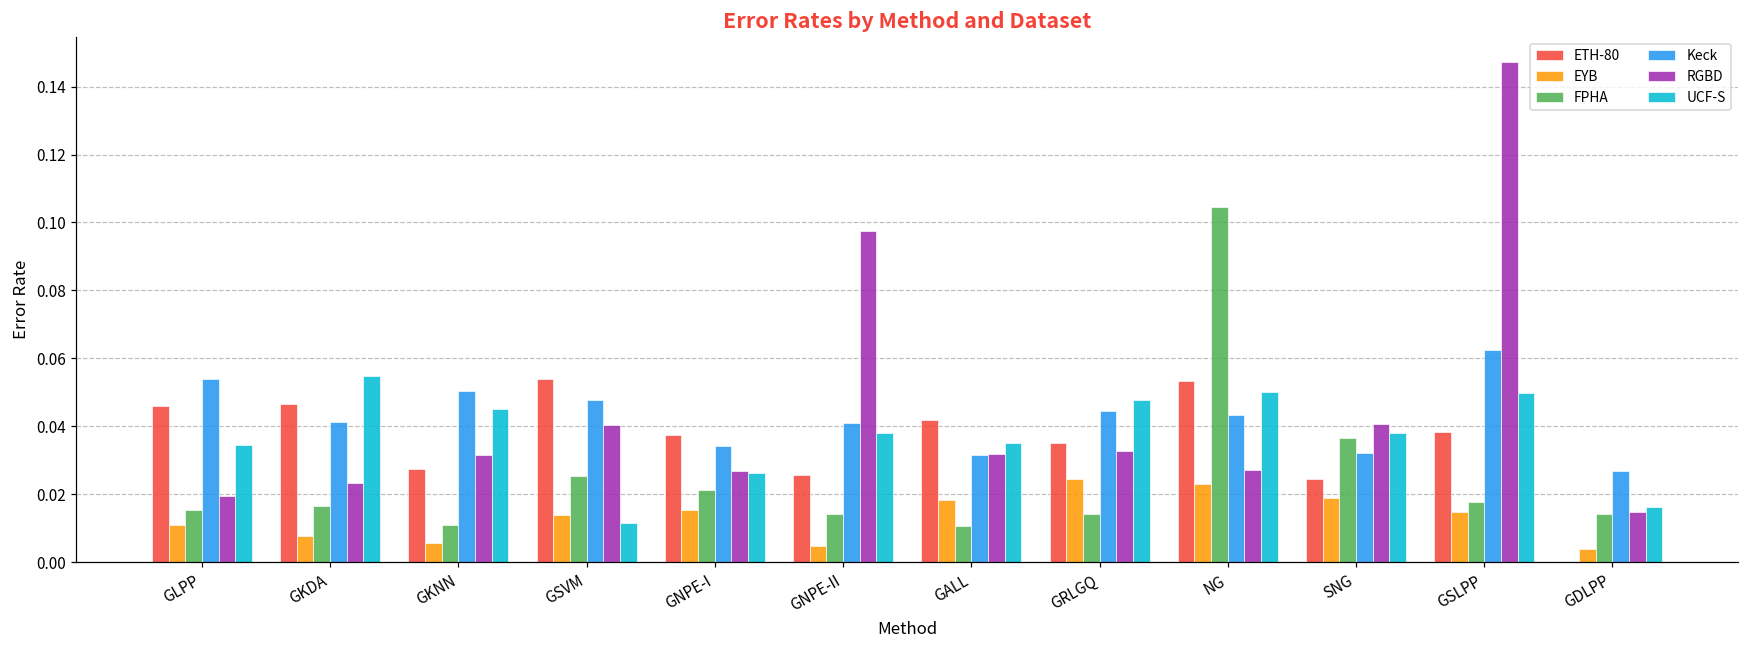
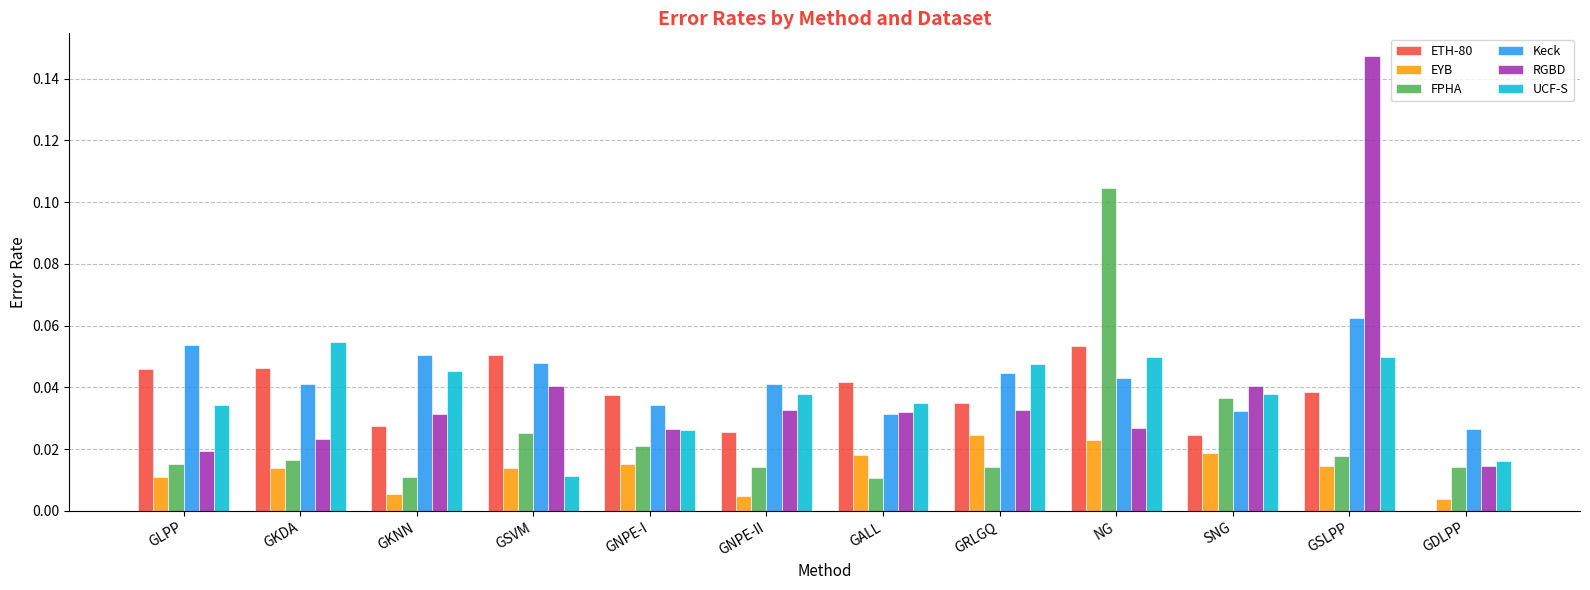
EYB, GKDA: 0.008 -> 0.014
ETH-80, GSVM: 0.054 -> 0.050
RGBD, GNPE-II: 0.098 -> 0.033
